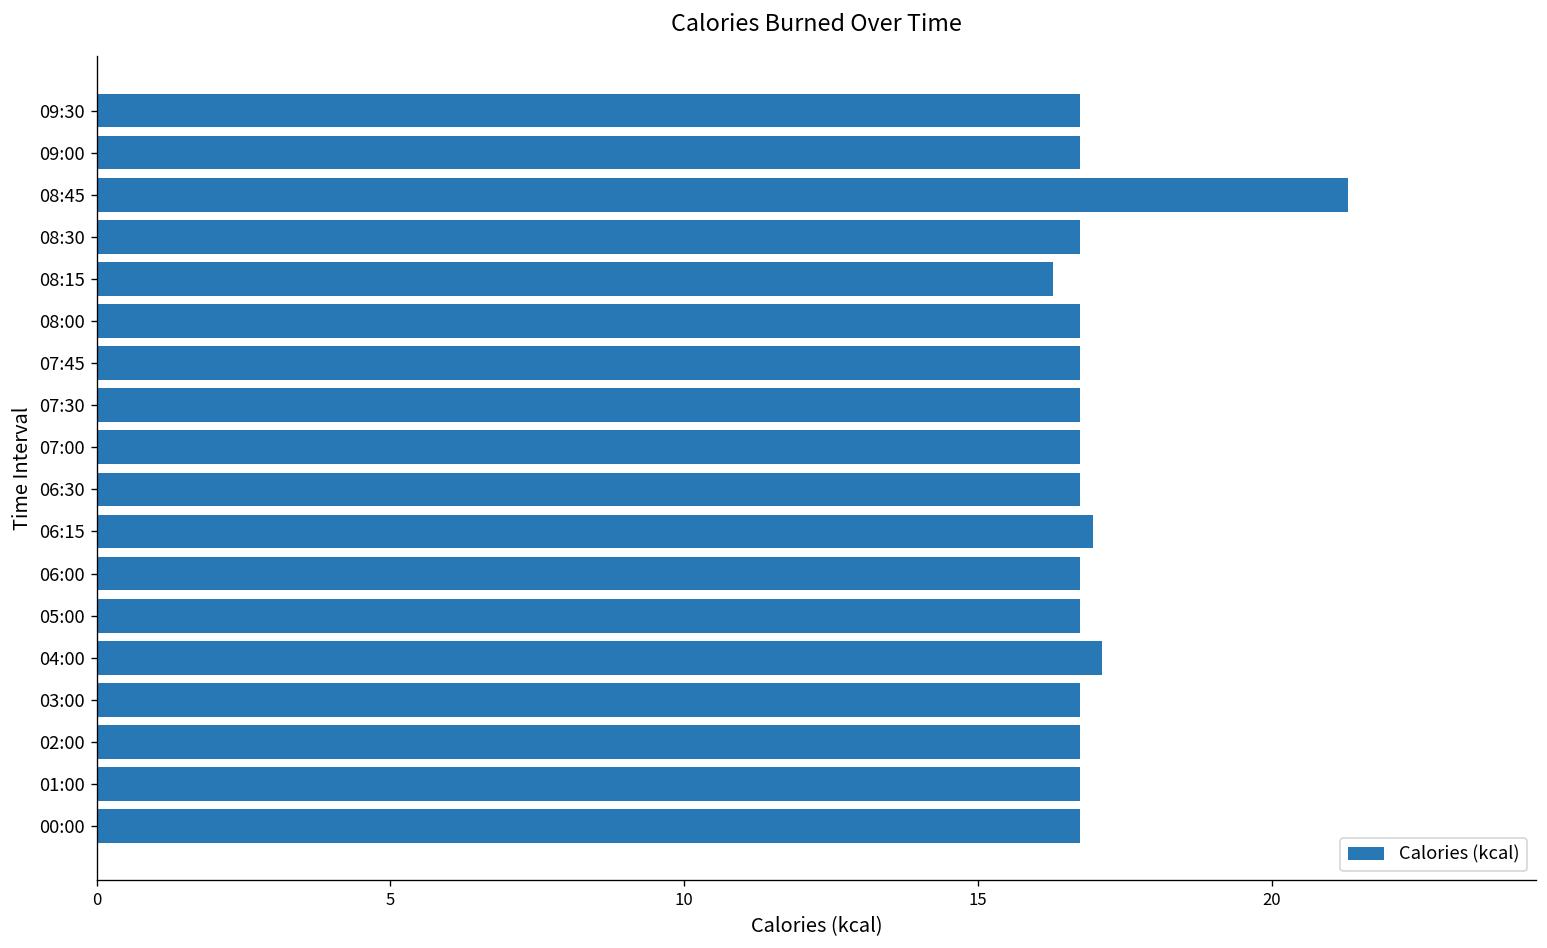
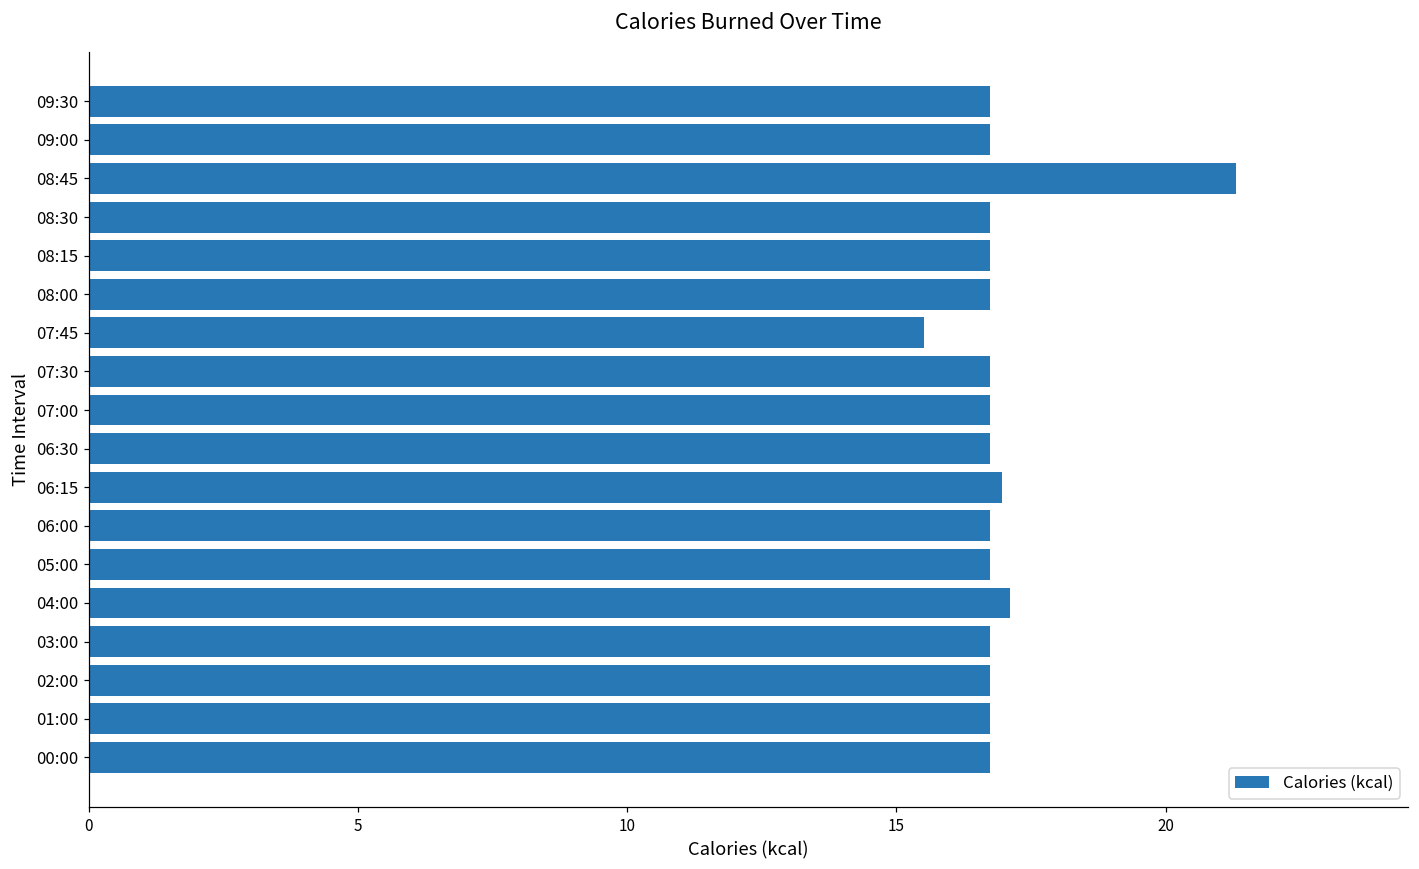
08:15: 16.3 -> 16.7
07:45: 16.7 -> 15.5
